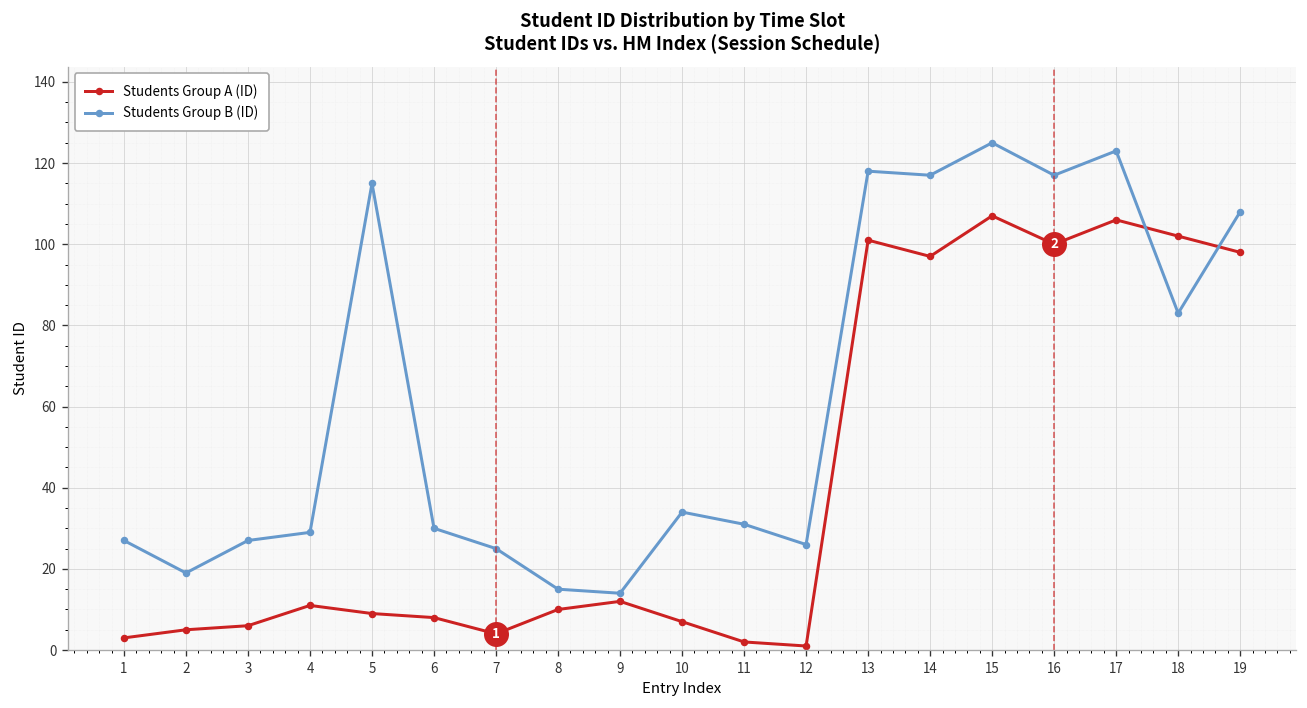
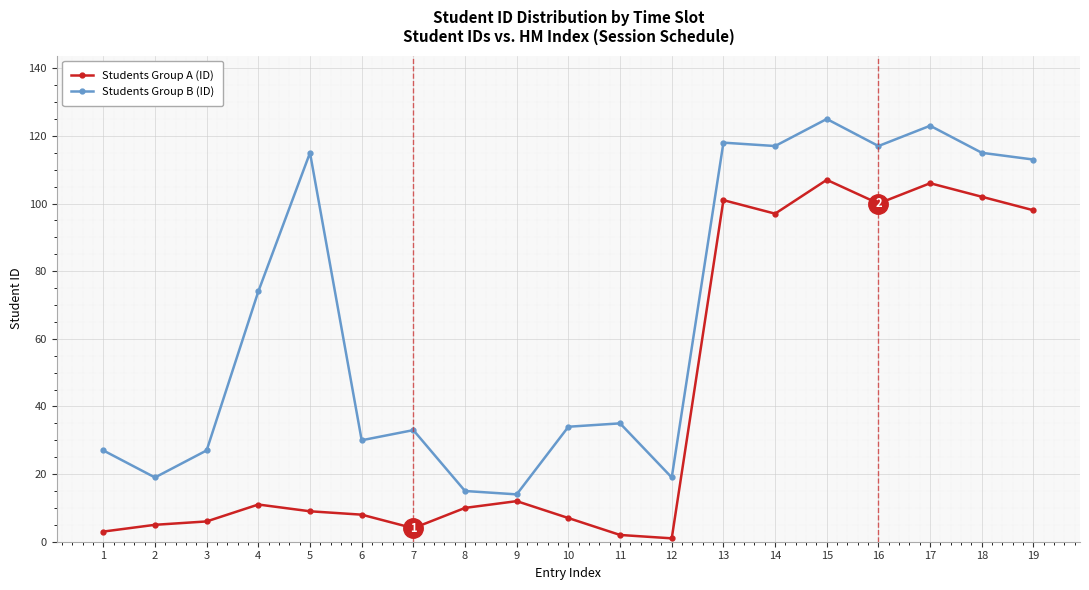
Students Group B (ID), 4: 29 -> 74
Students Group B (ID), 7: 25 -> 33
Students Group B (ID), 11: 31 -> 35
Students Group B (ID), 12: 26 -> 19
Students Group B (ID), 18: 83 -> 115
Students Group B (ID), 19: 108 -> 113
